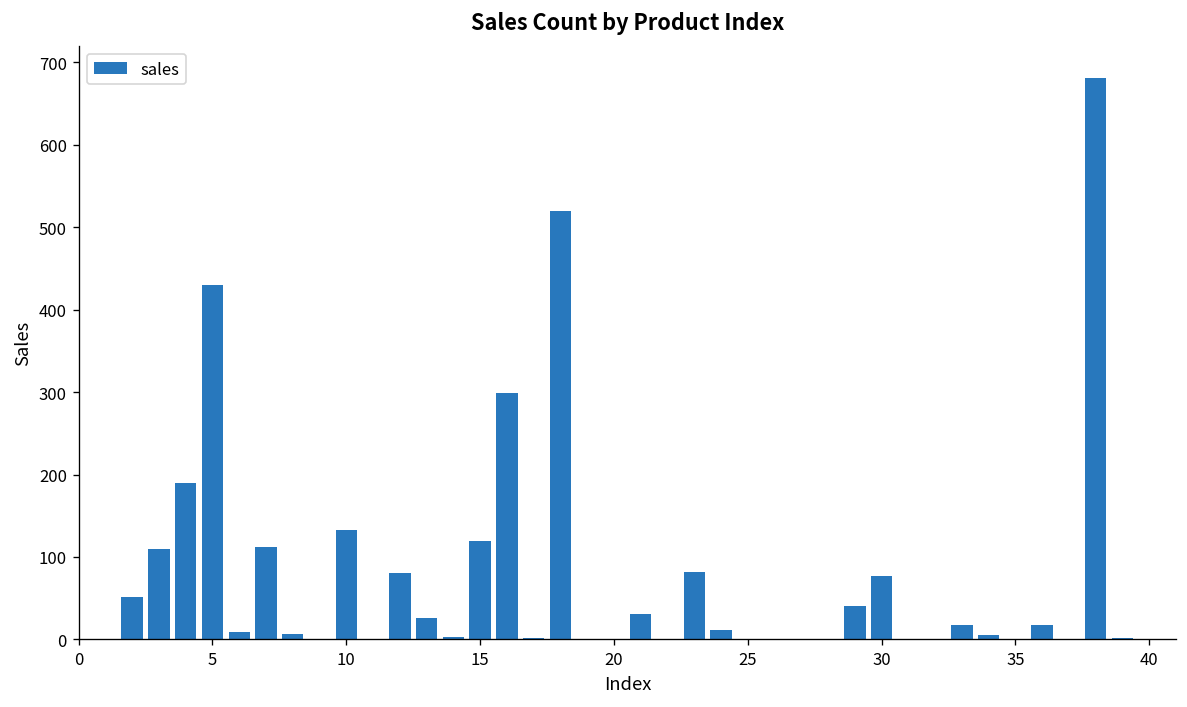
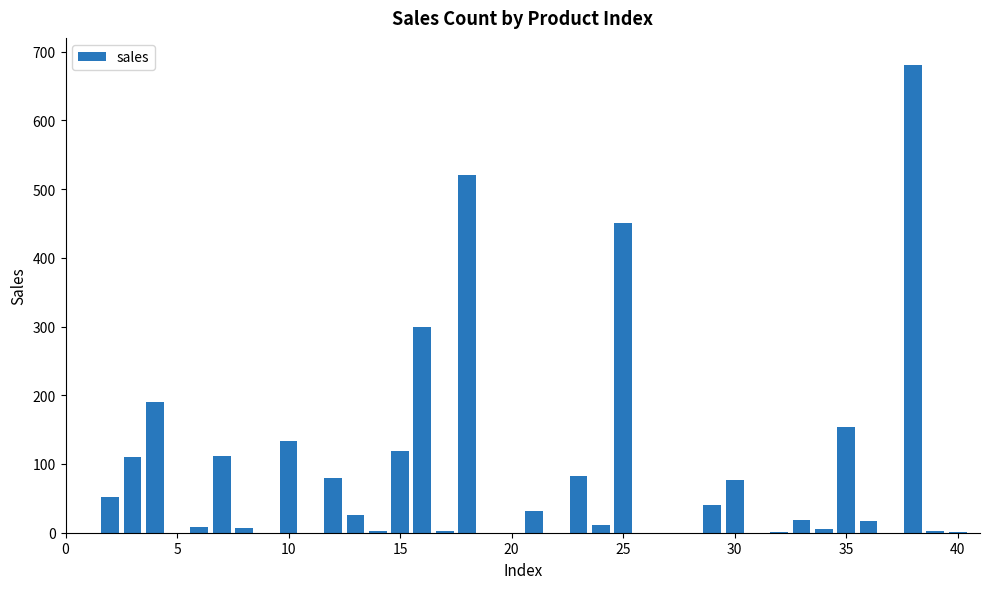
5: 430 -> 0
25: 0 -> 450
35: 0 -> 150
